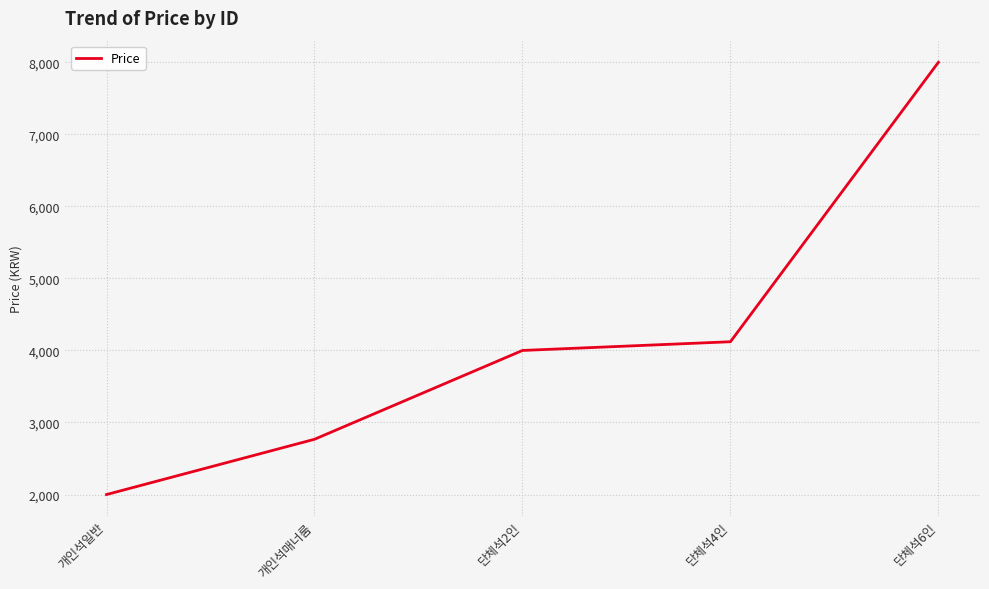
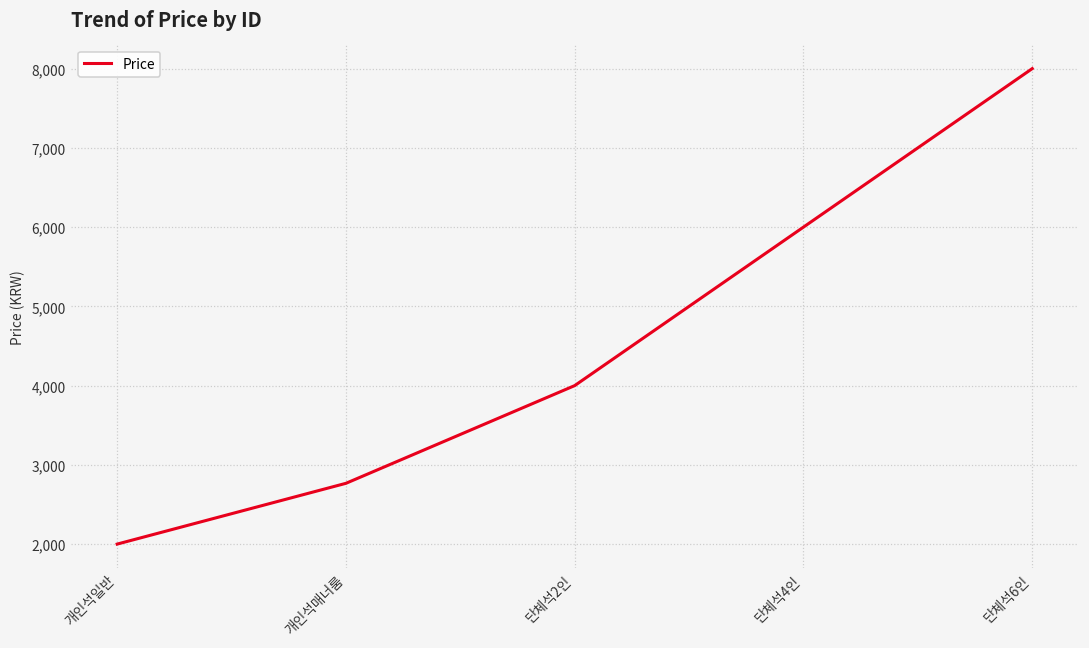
단체석4인: 4,100 -> 6,000
